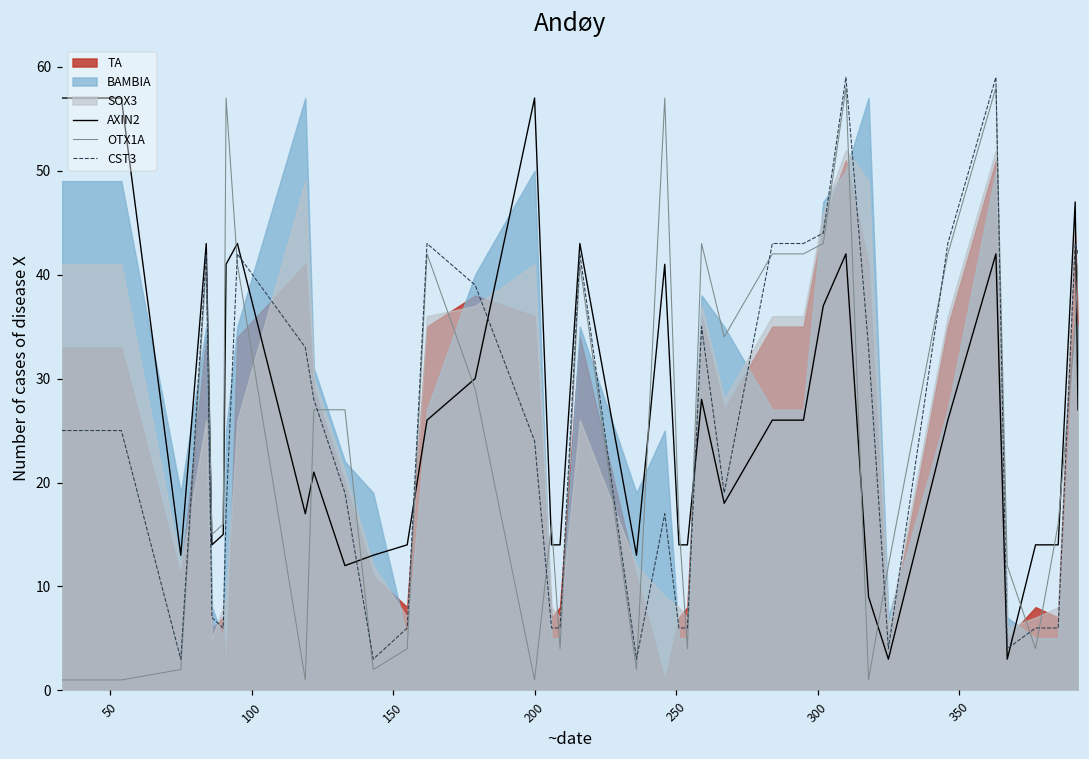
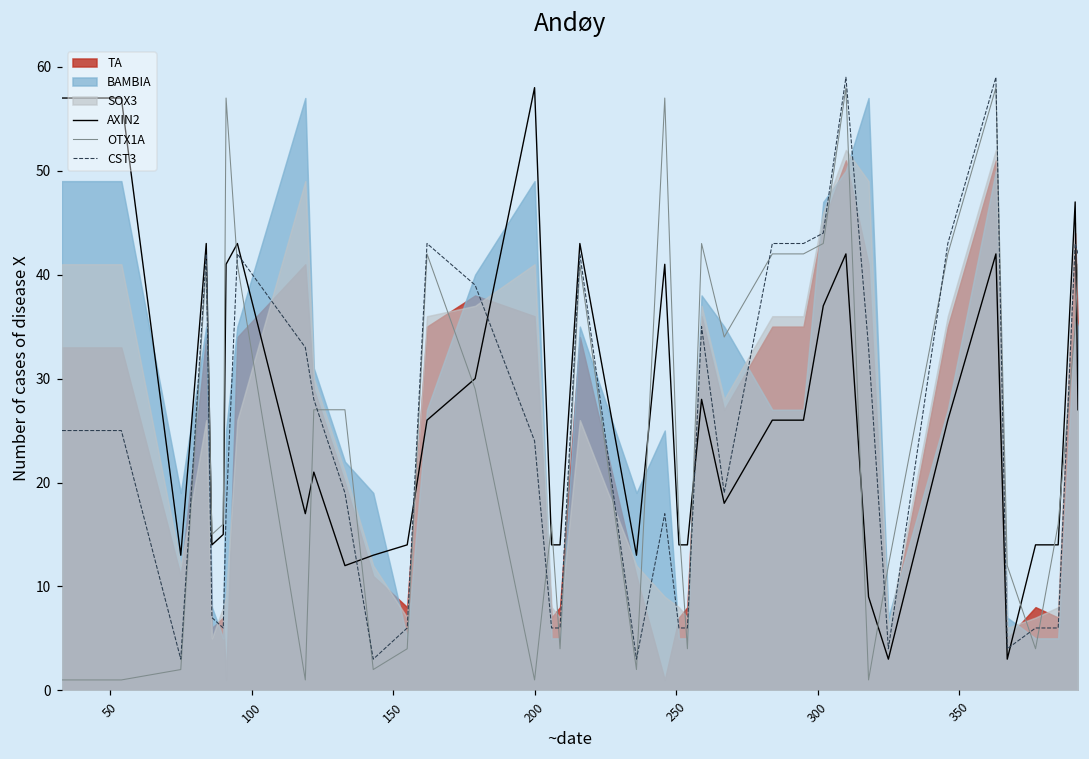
AXIN2, 200: 57 -> 58
BAMBIA, 200: 50 -> 49
